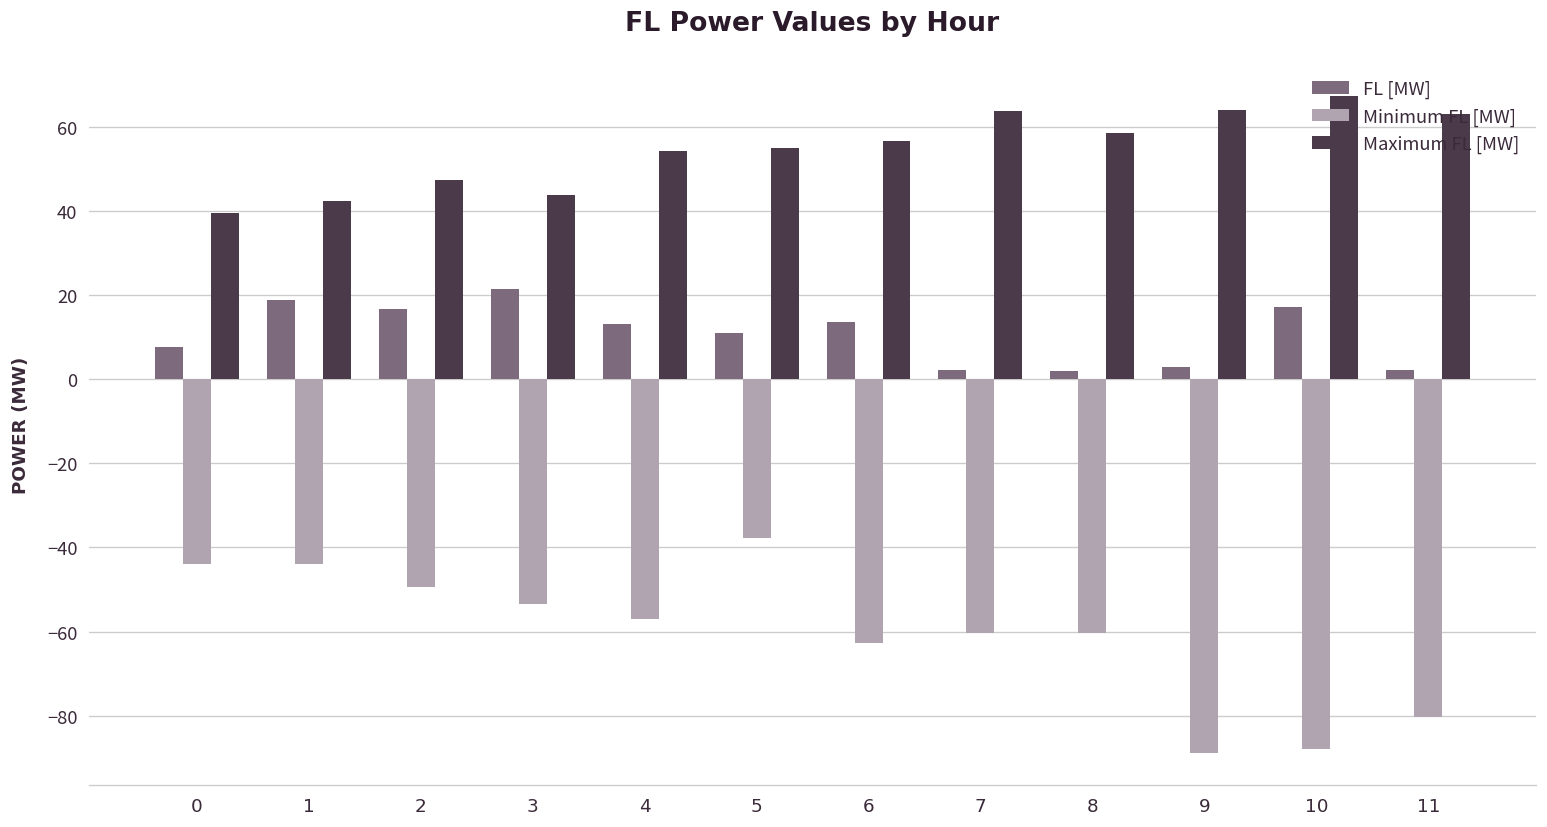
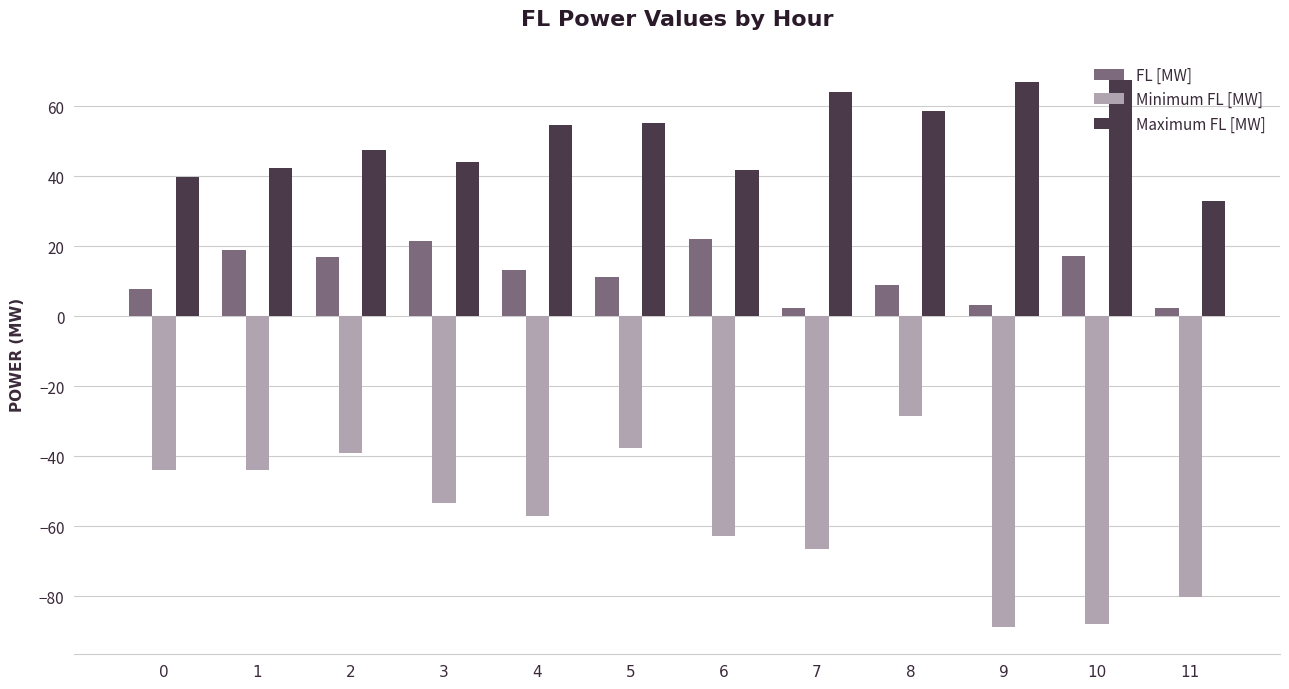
Minimum FL [MW], 2: -49 -> -39
FL [MW], 6: 14 -> 22
Maximum FL [MW], 6: 57 -> 42
Minimum FL [MW], 7: -60 -> -67
FL [MW], 8: 2 -> 9
Minimum FL [MW], 8: -60 -> -29
Maximum FL [MW], 9: 64 -> 67
Maximum FL [MW], 11: 63 -> 33
